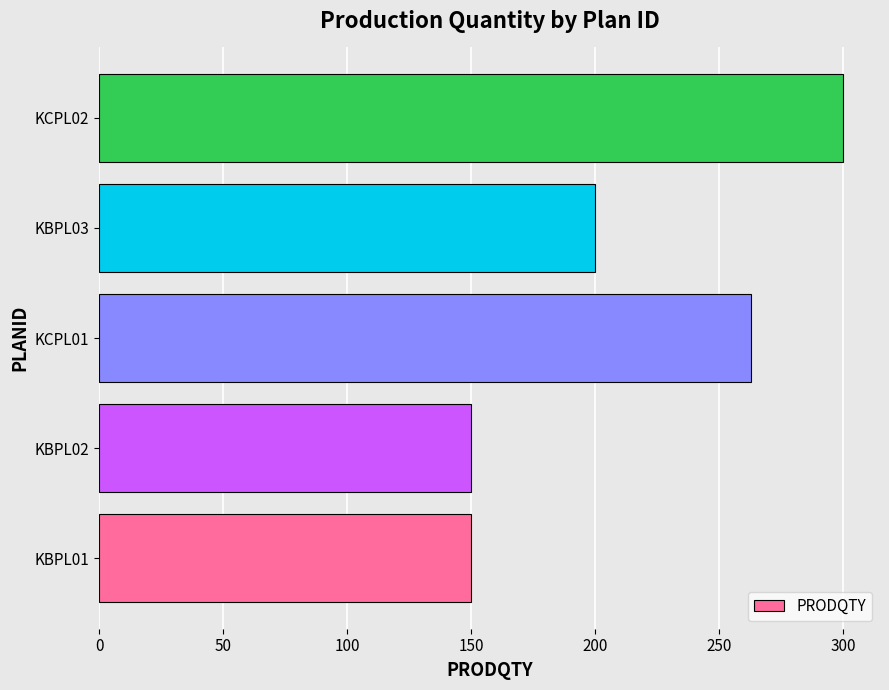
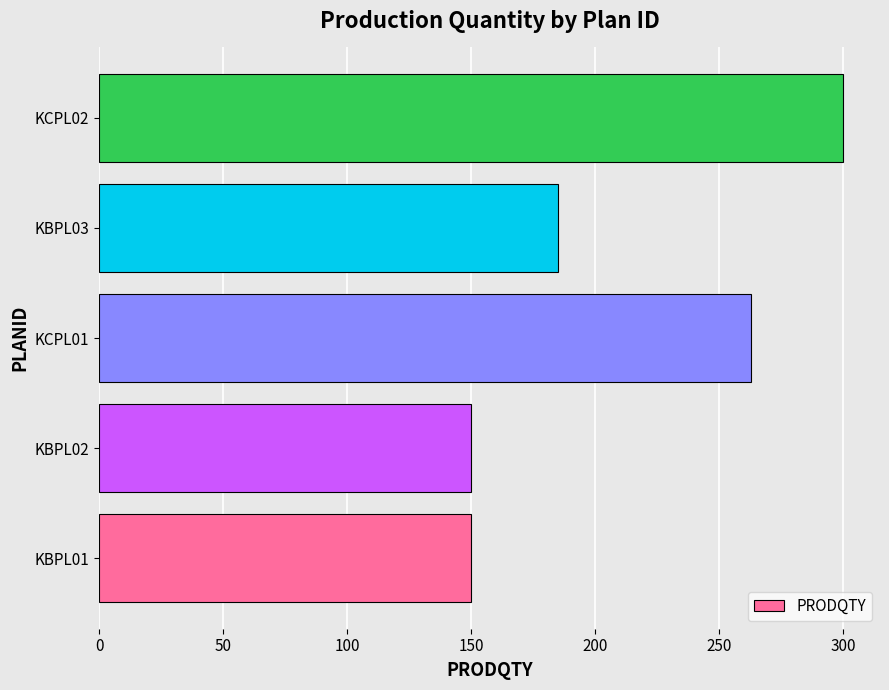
KBPL03: 200 -> 185
